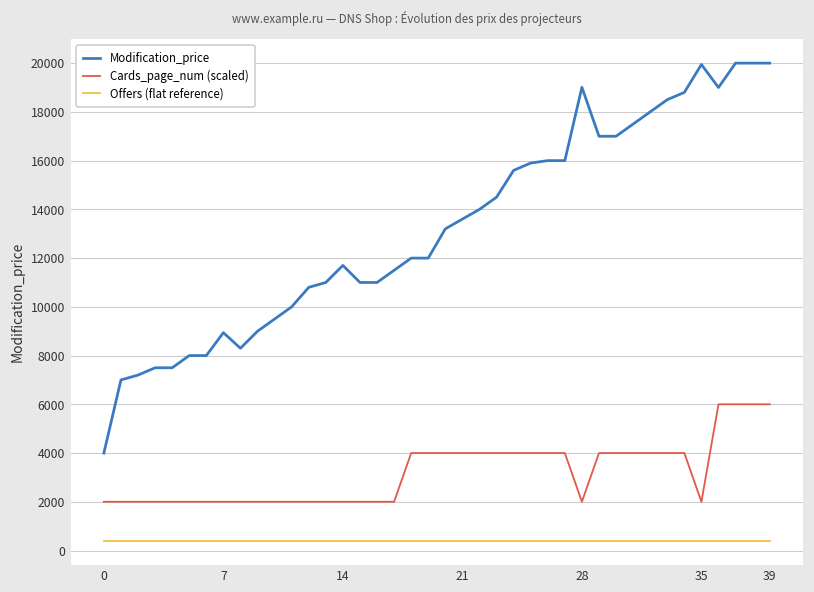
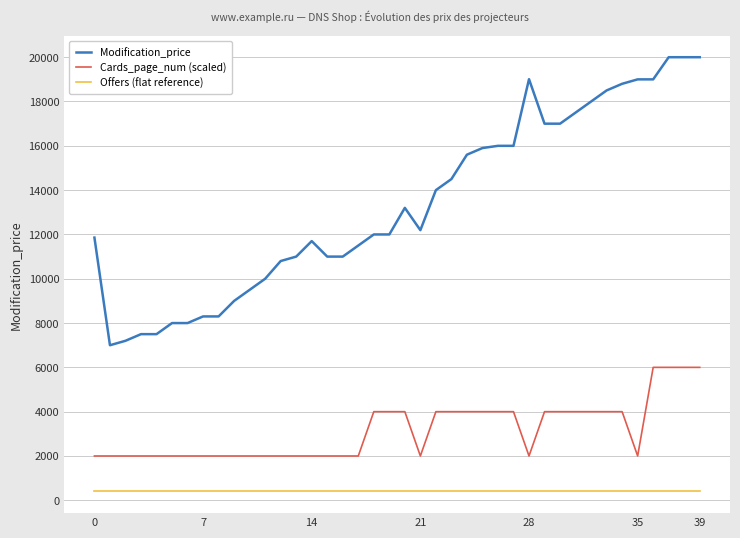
Modification_price, 0: 4000 -> 11900
Modification_price, 7: 8900 -> 8300
Modification_price, 21: 13600 -> 12200
Cards_page_num (scaled), 21: 4000 -> 2000
Modification_price, 35: 19900 -> 19000
